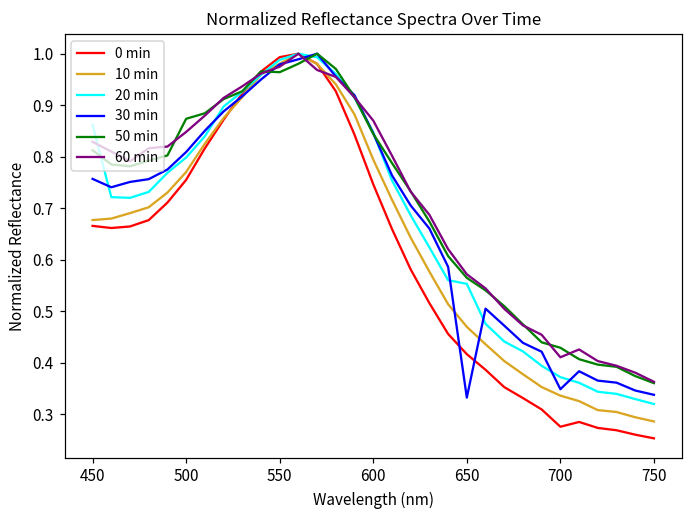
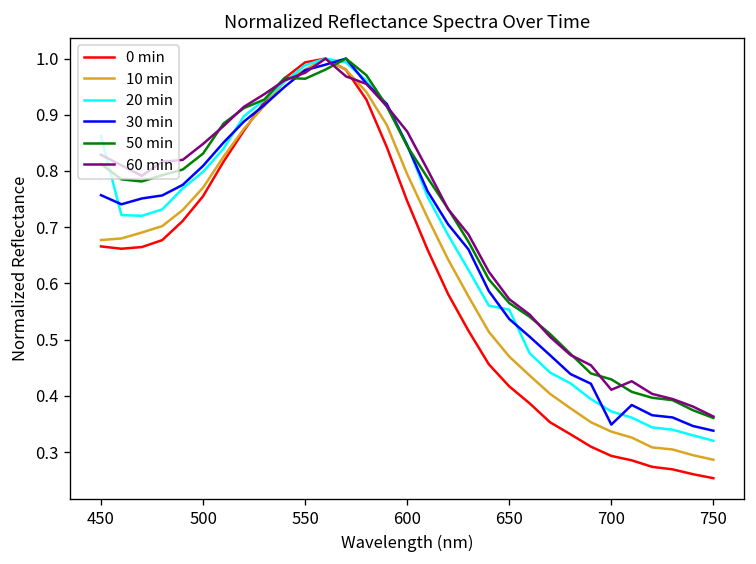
50 min, 500: 0.87 -> 0.83
30 min, 650: 0.33 -> 0.54
0 min, 700: 0.28 -> 0.29
